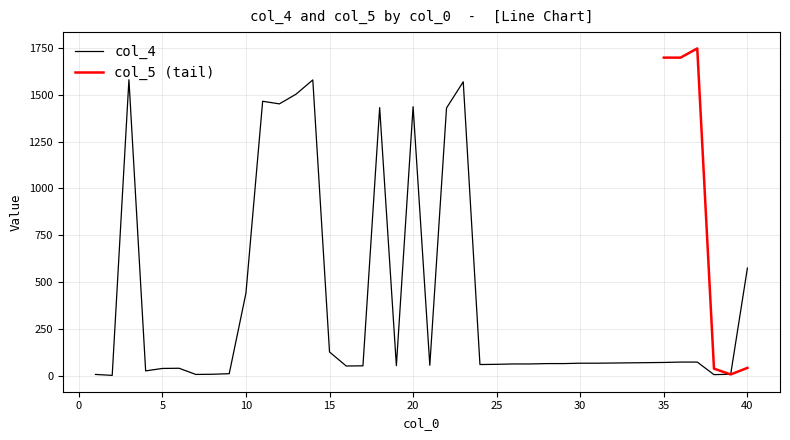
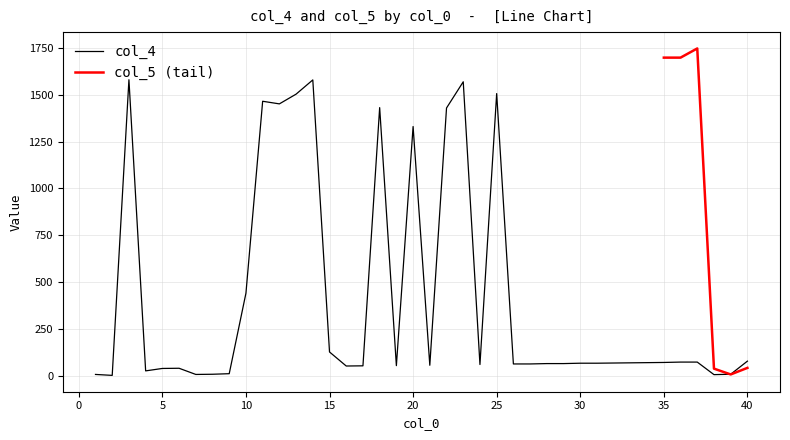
col_4, 20: 1440 -> 1330
col_4, 25: 60 -> 1510
col_4, 40: 570 -> 80
